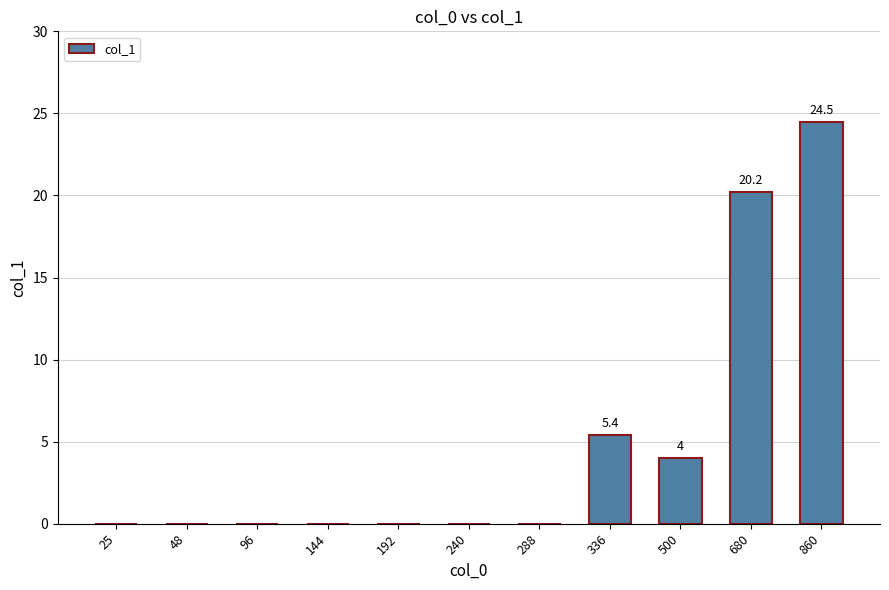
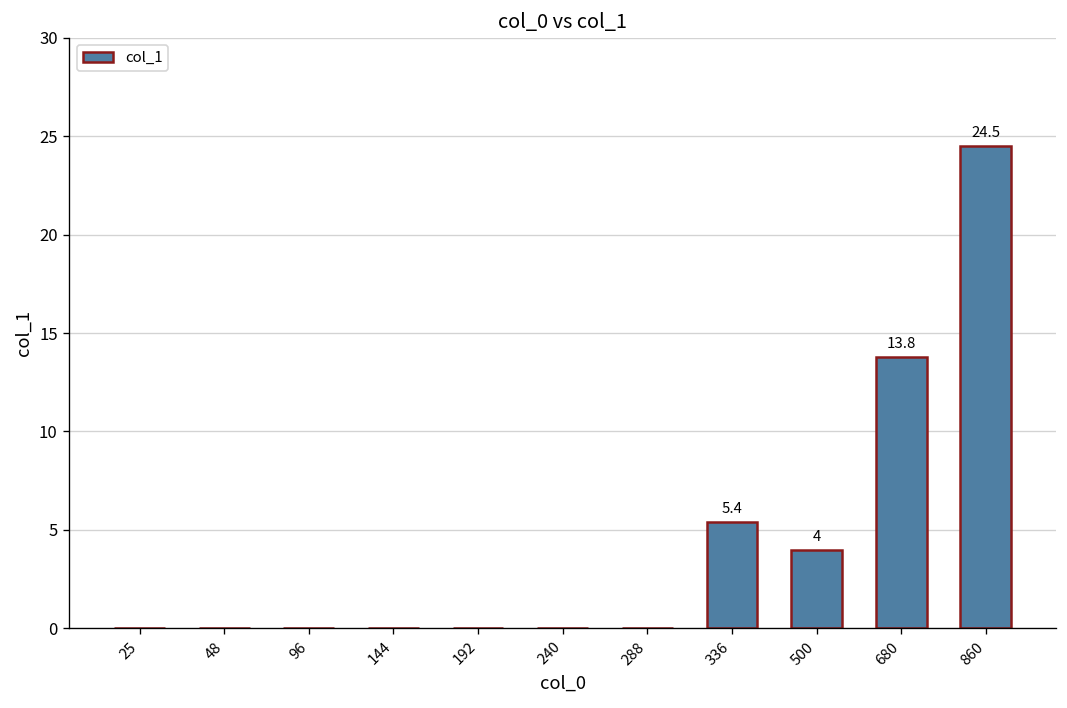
680: 20.2 -> 13.8
